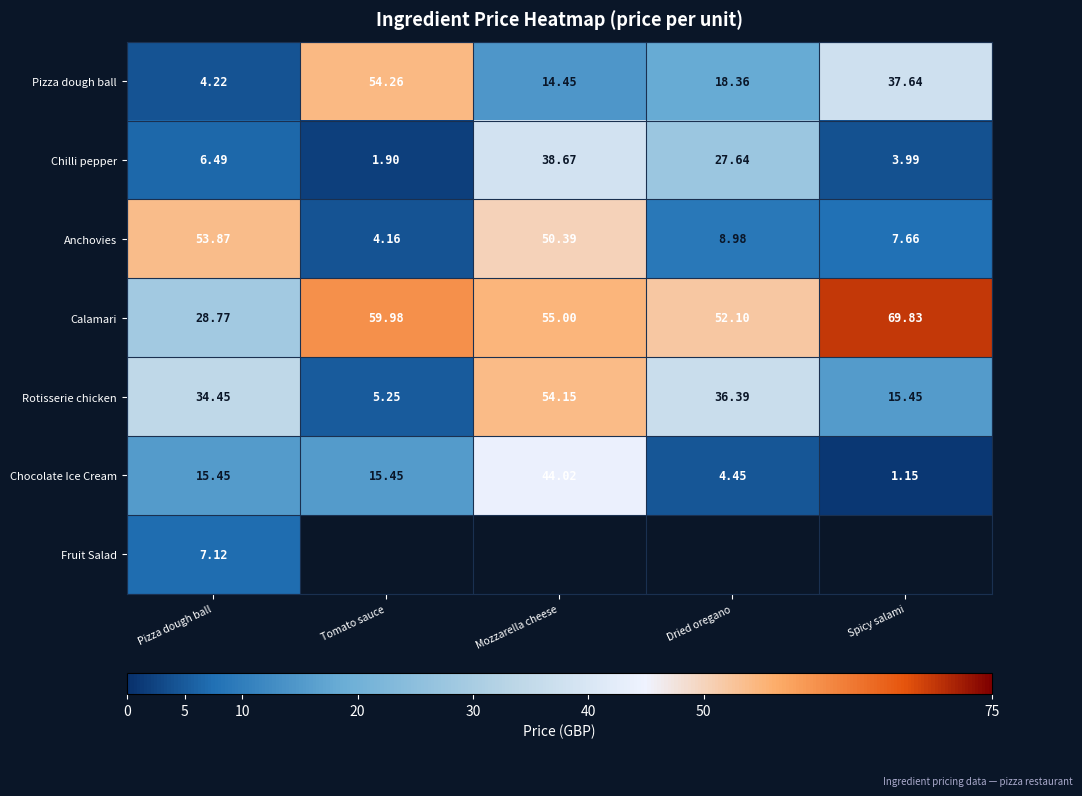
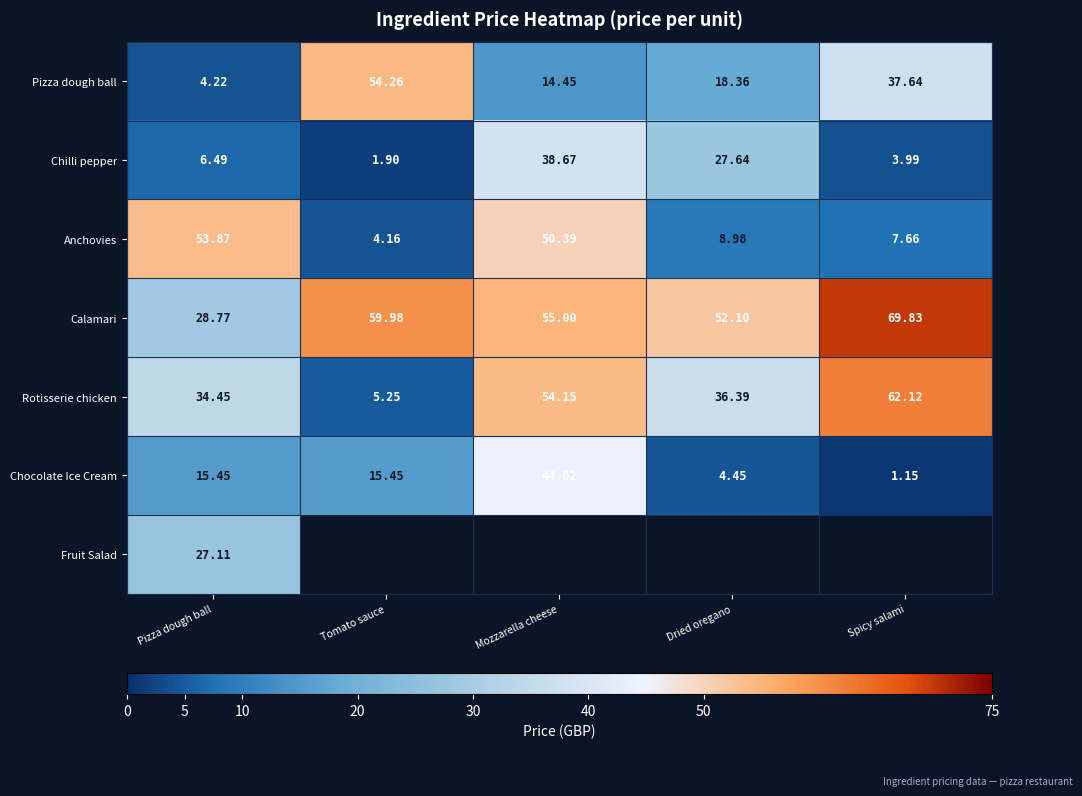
Rotisserie chicken, Spicy salami: 15.45 -> 62.12
Fruit Salad, Pizza dough ball: 7.12 -> 27.11
